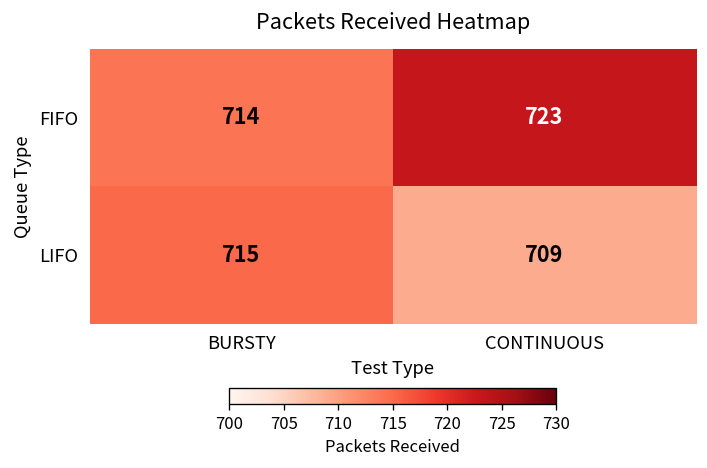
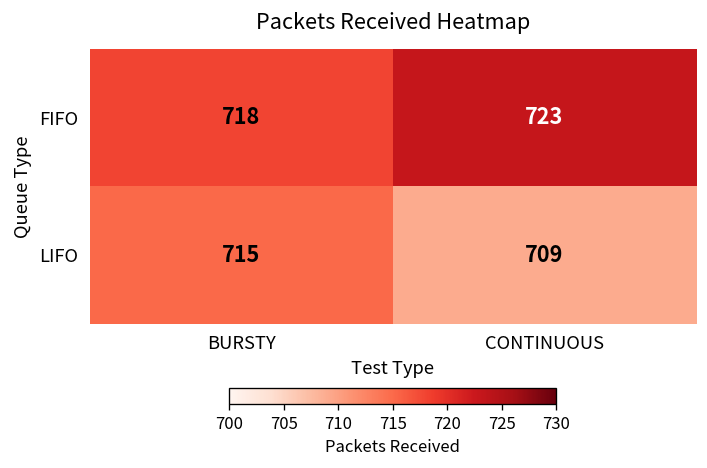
FIFO, BURSTY: 714 -> 718
